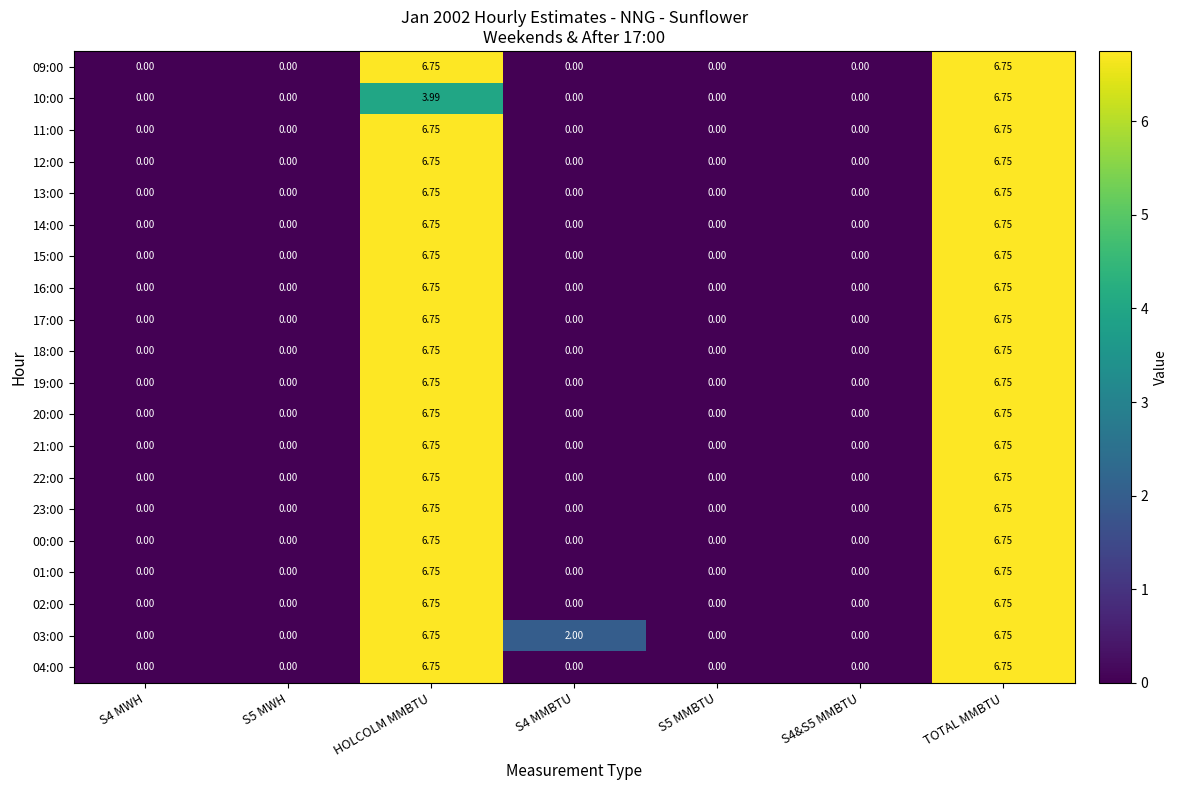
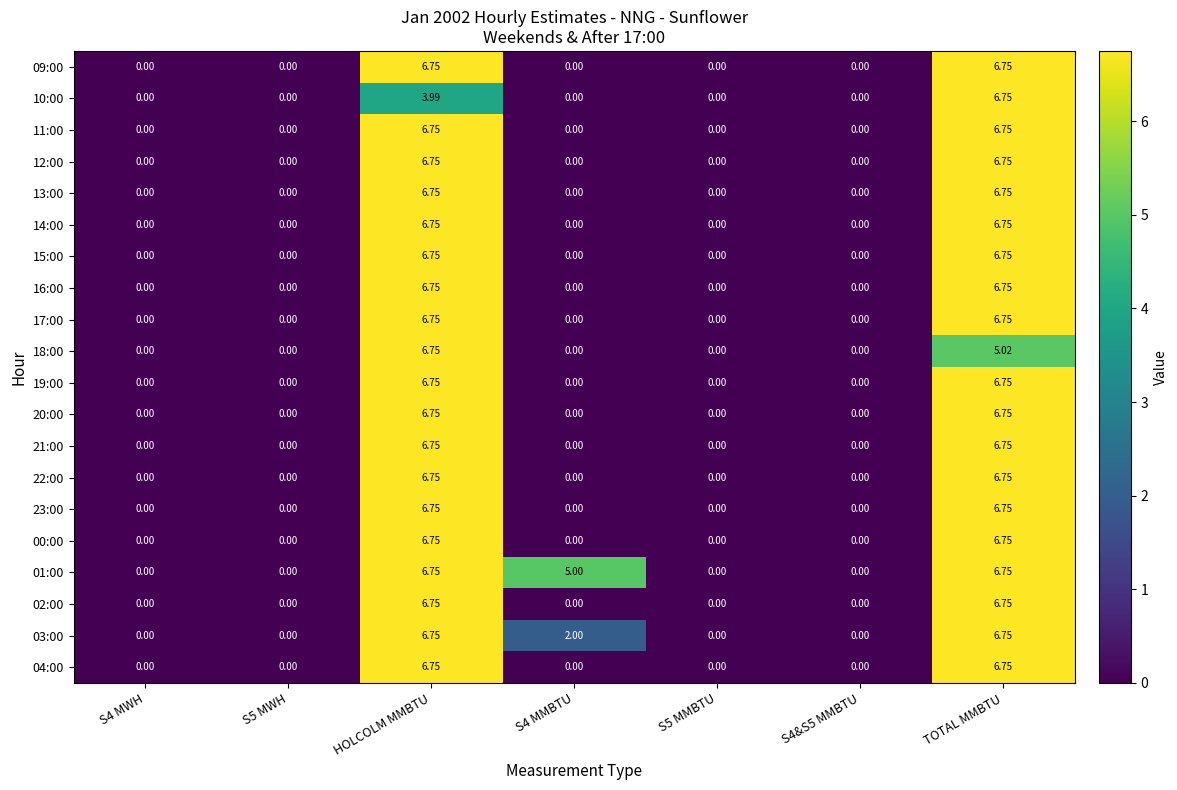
18:00, TOTAL MMBTU: 6.75 -> 5.02
01:00, S4 MMBTU: 0.00 -> 5.00
